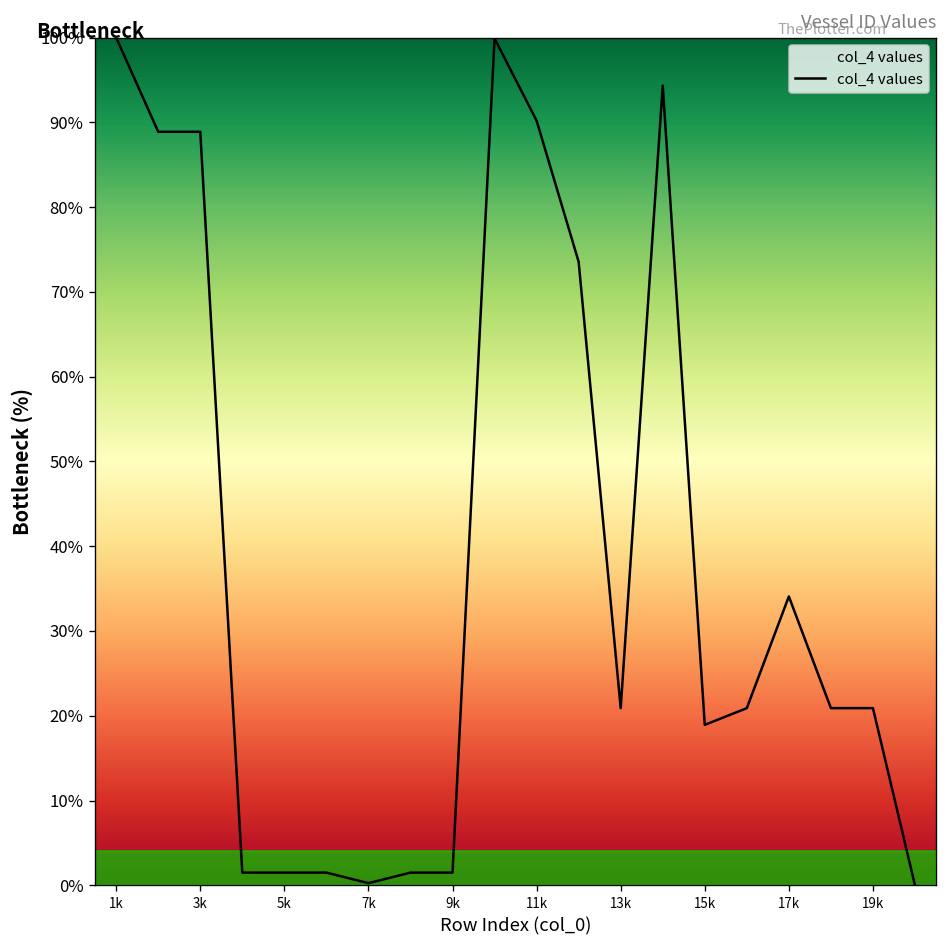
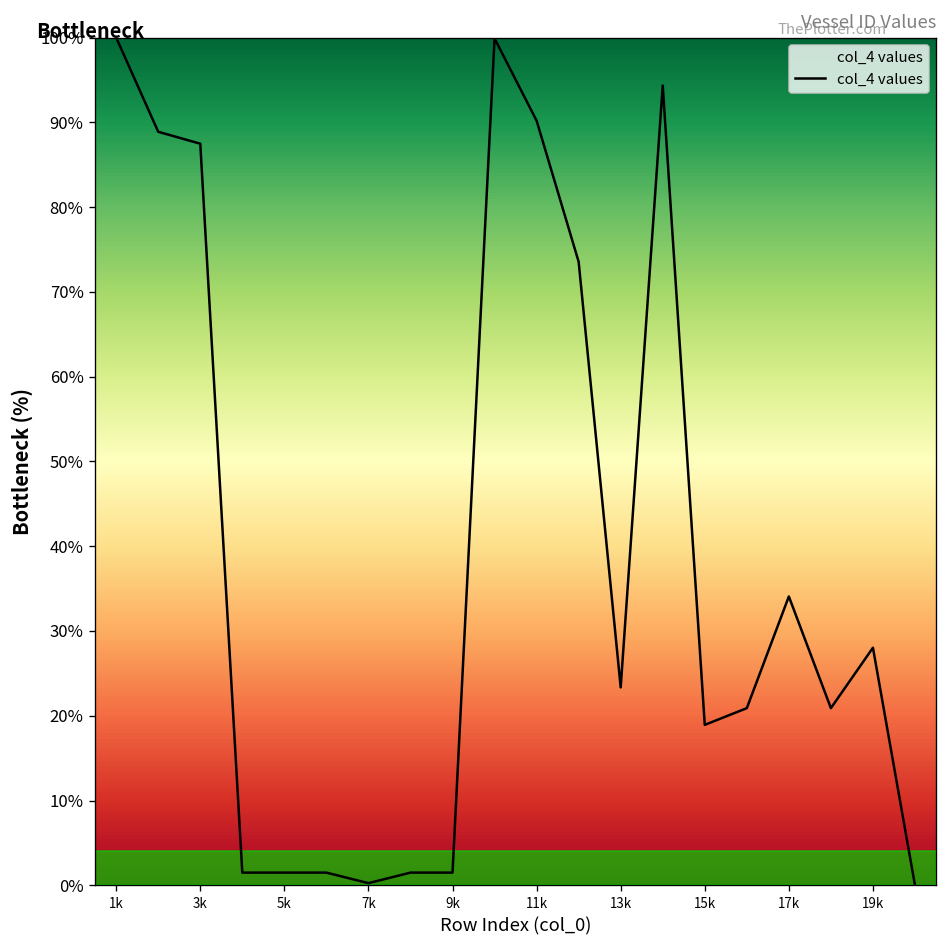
3k: 89% -> 87%
13k: 21% -> 23%
19k: 21% -> 28%
